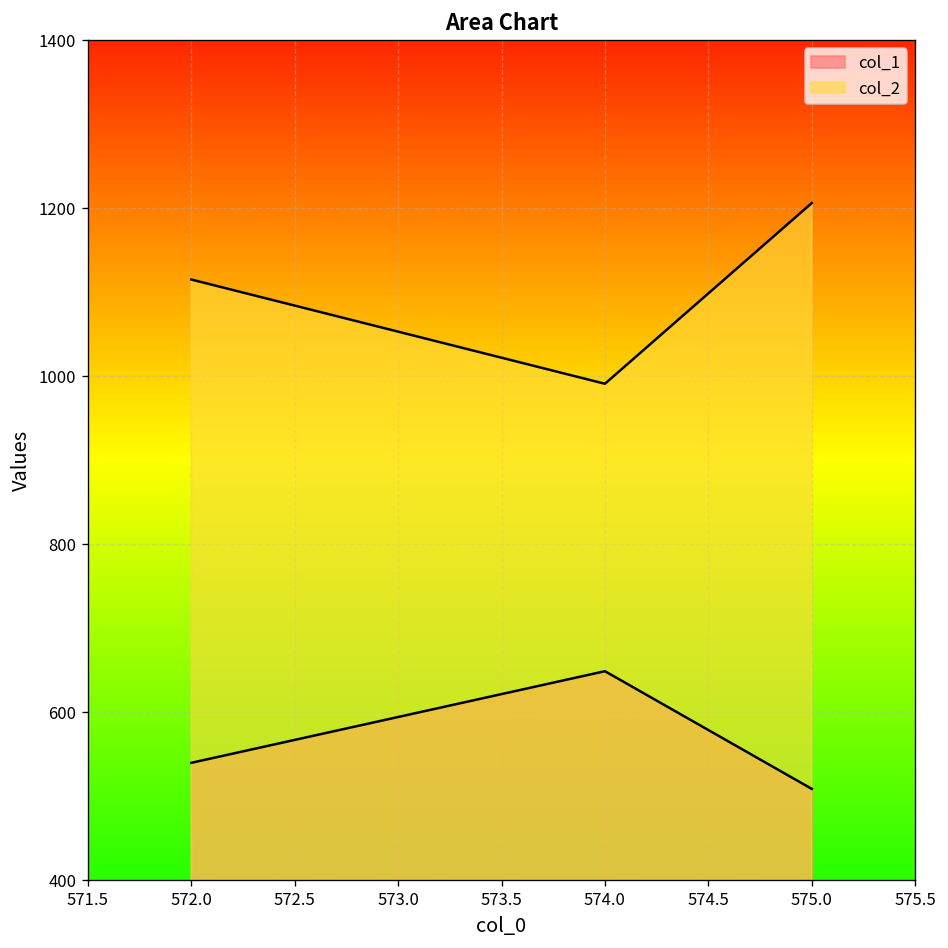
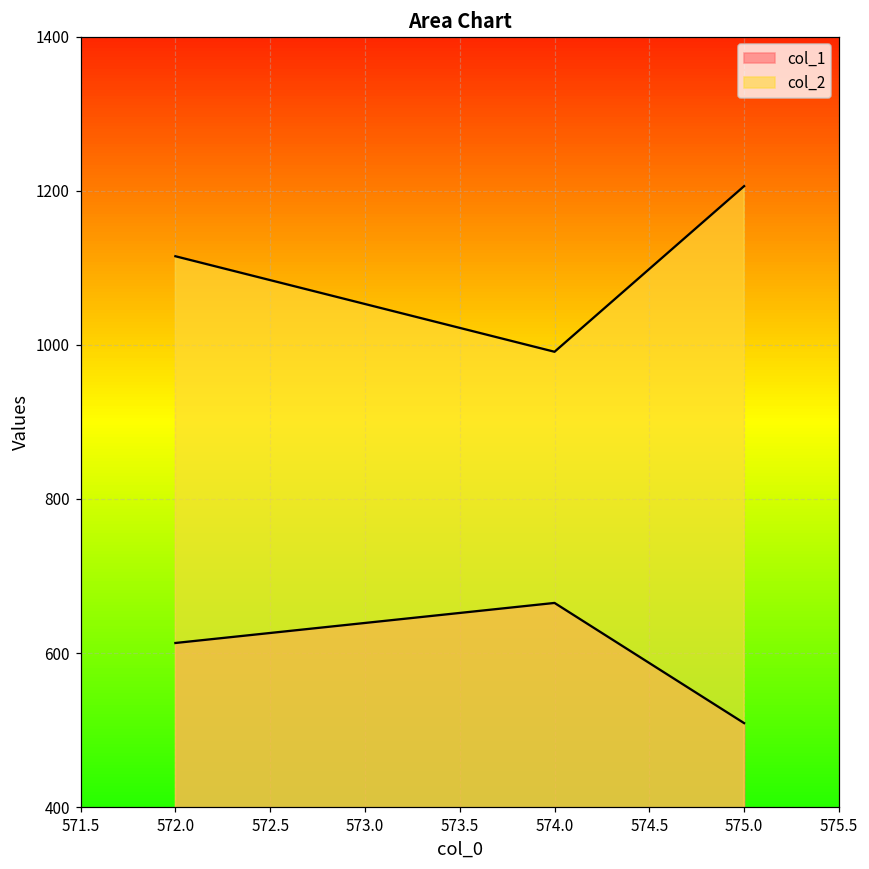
col_1, 572.0: 540 -> 610
col_1, 574.0: 650 -> 670
